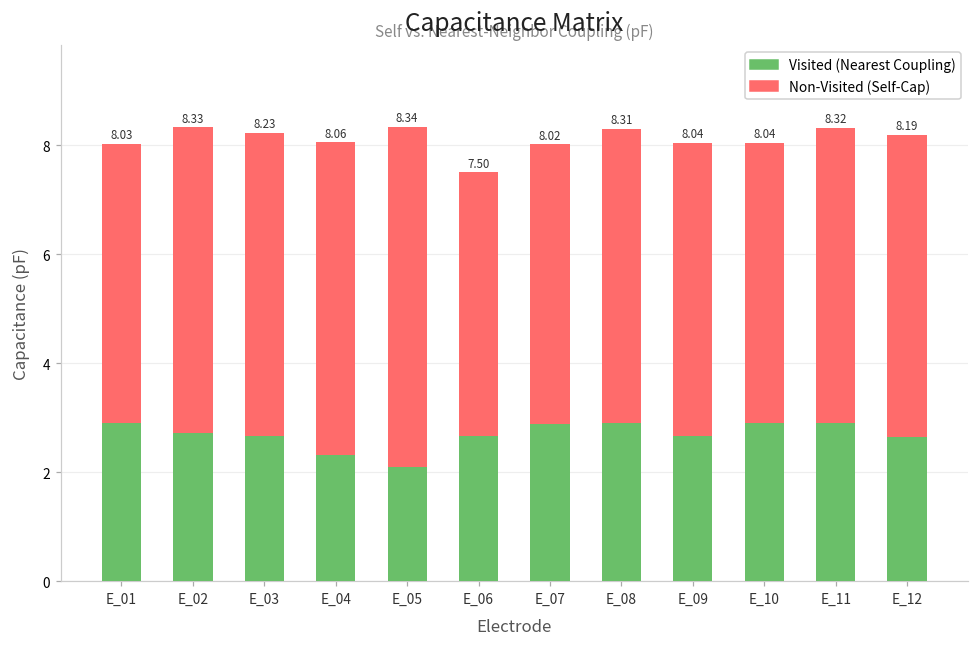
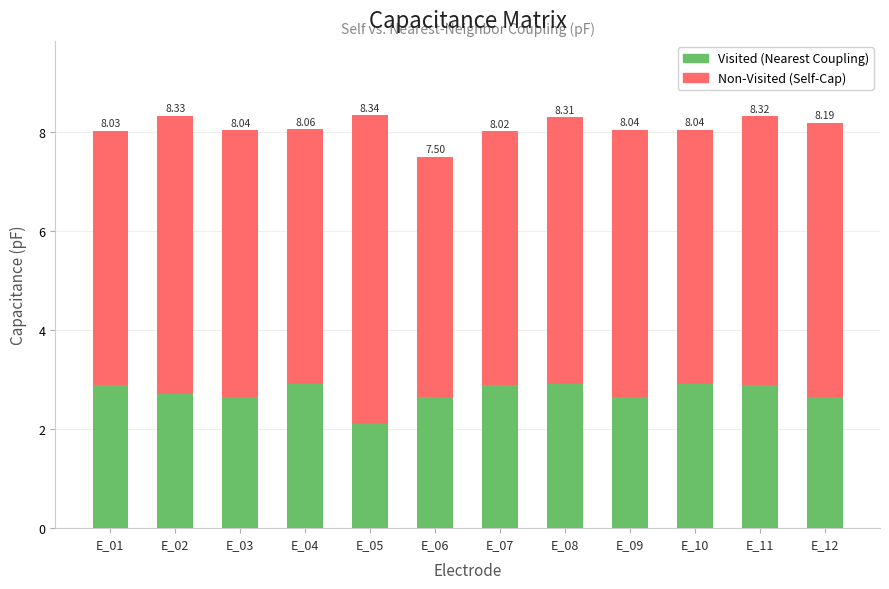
Non-Visited (Self-Cap), E_03: 8.23 -> 8.04
Visited (Nearest Coupling), E_04: 2.3 -> 2.9
